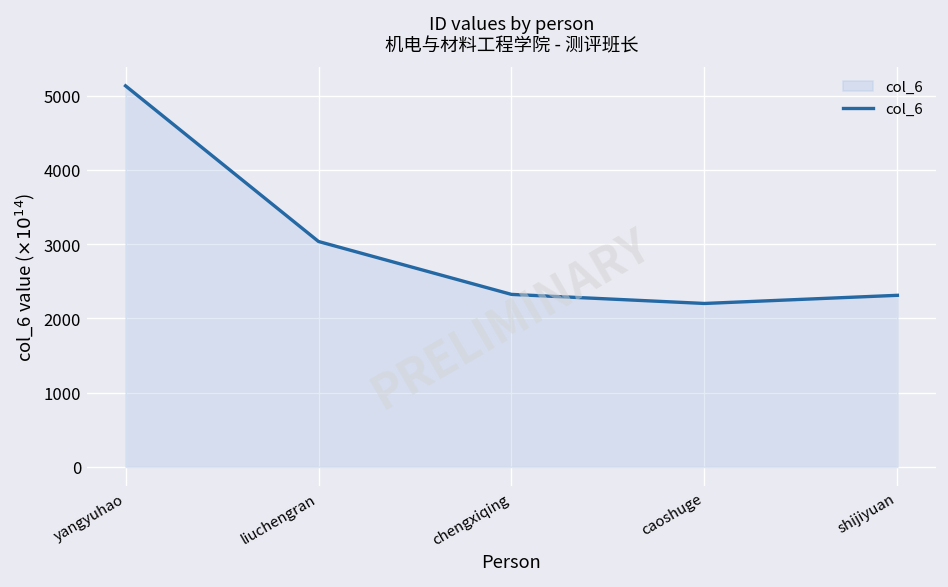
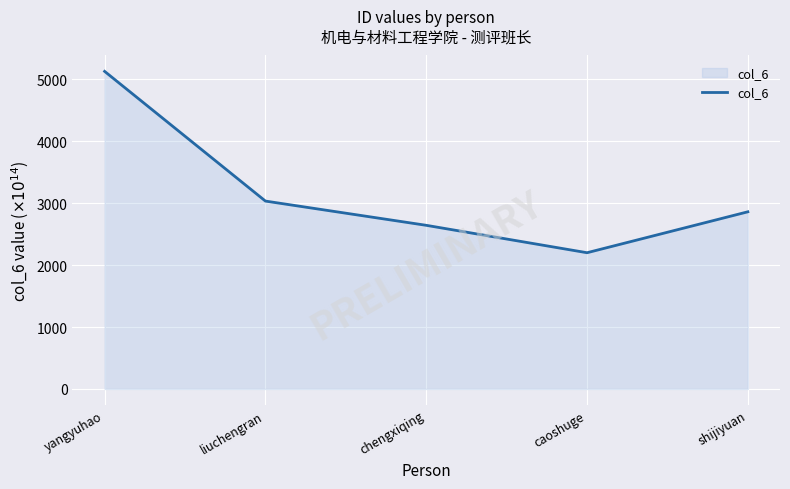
chengxiqing: 2300 -> 2600
shijiyuan: 2300 -> 2900
